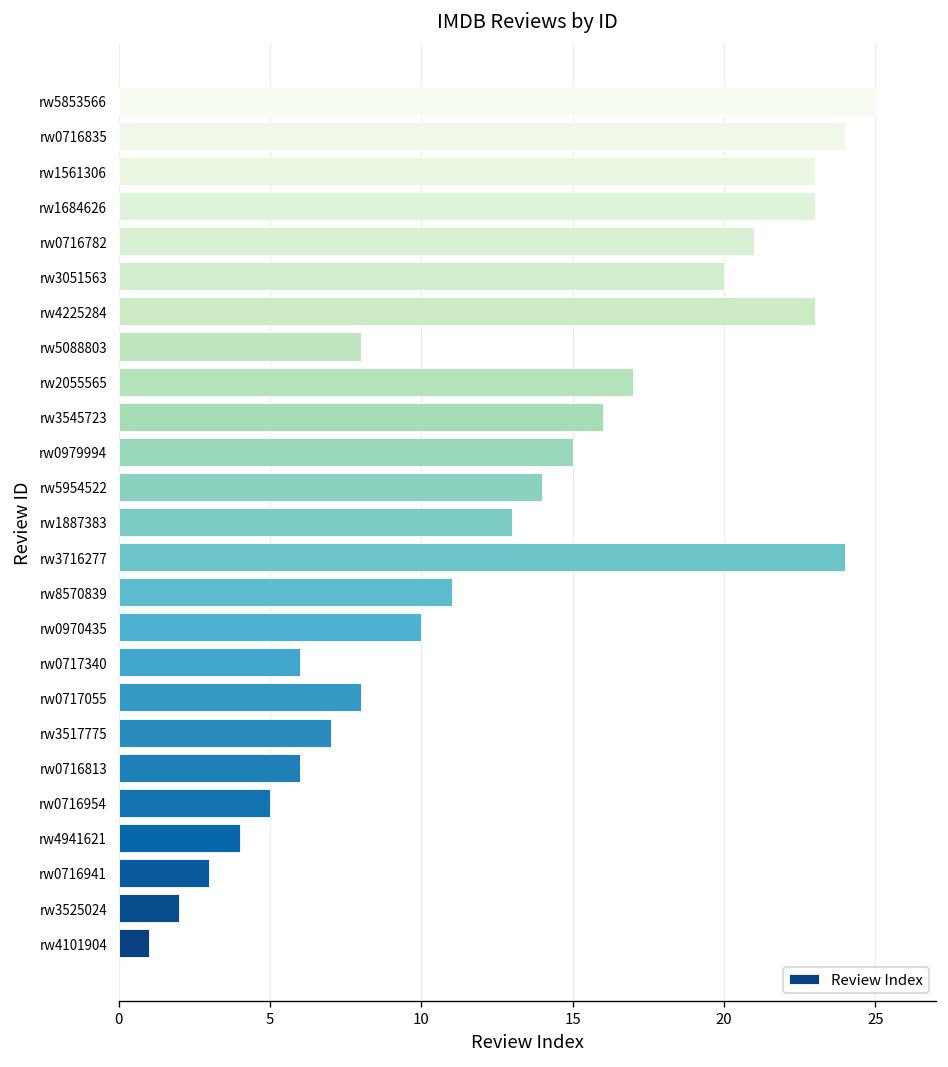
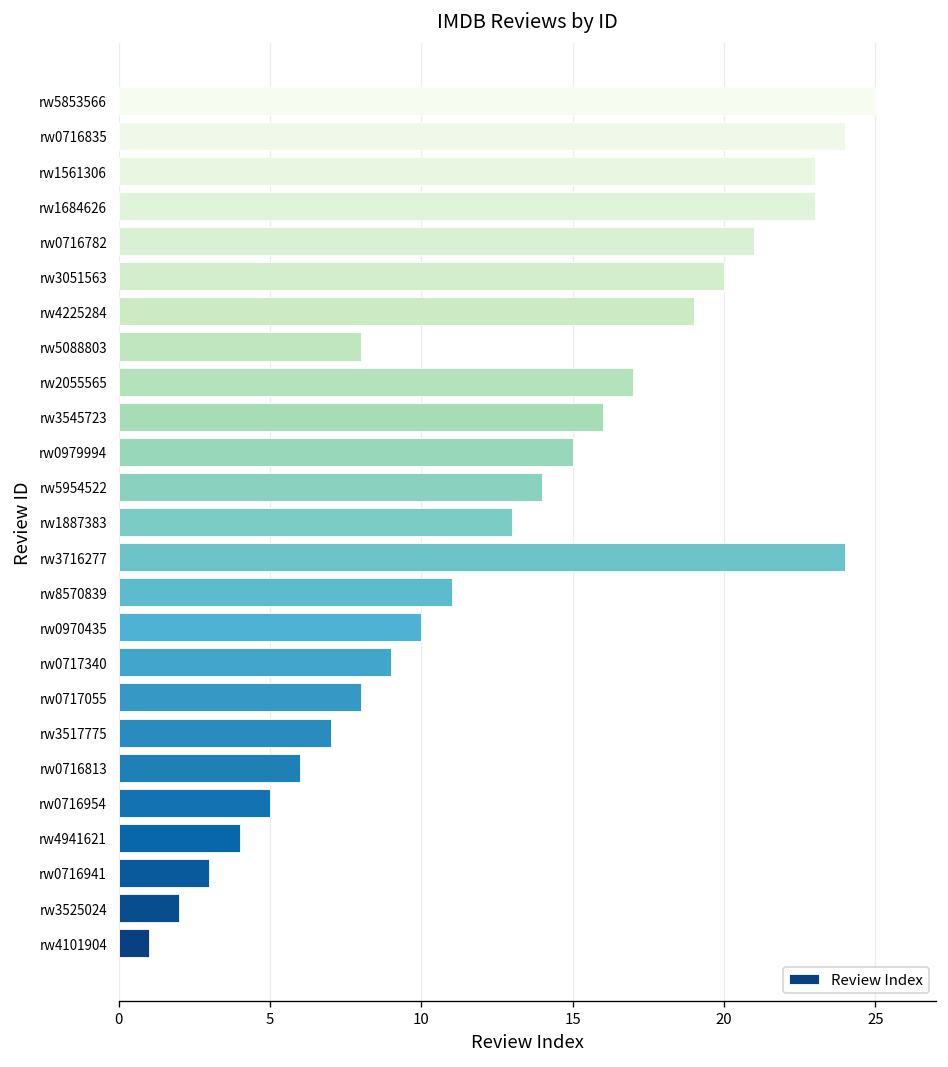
rw4225284: 23 -> 19
rw0717340: 6 -> 9
